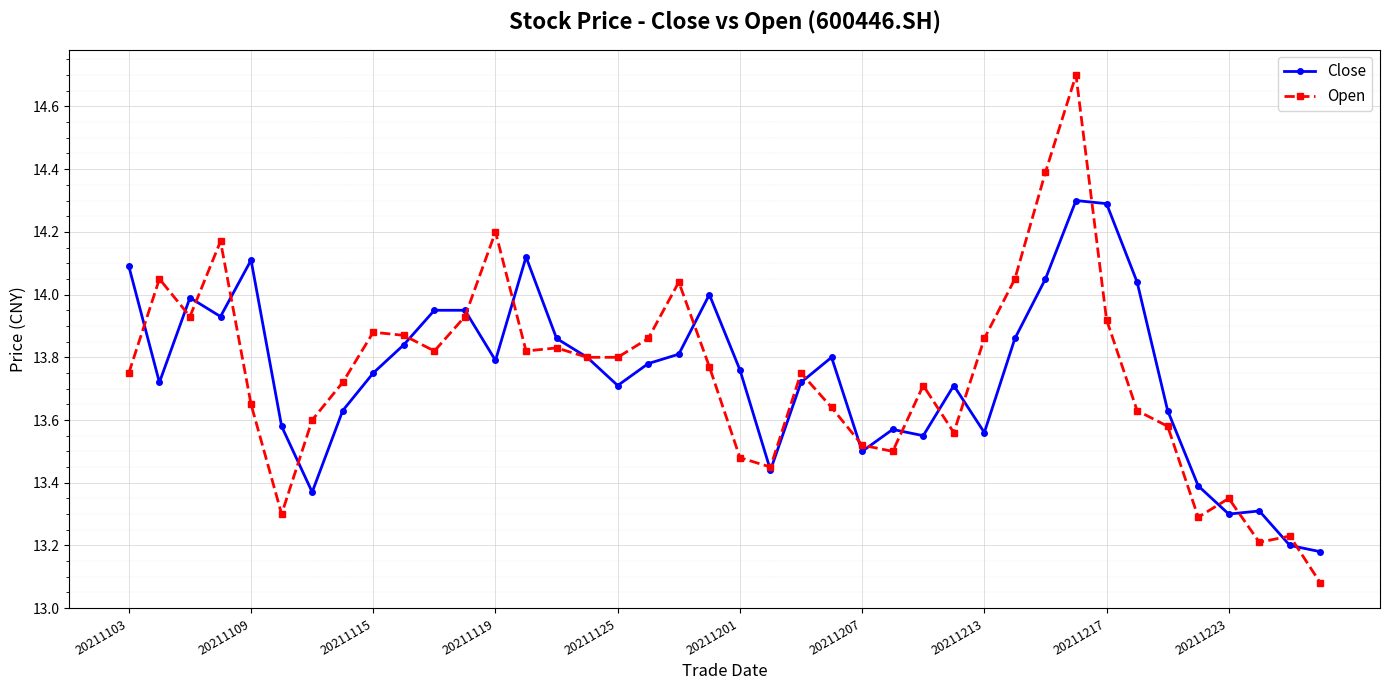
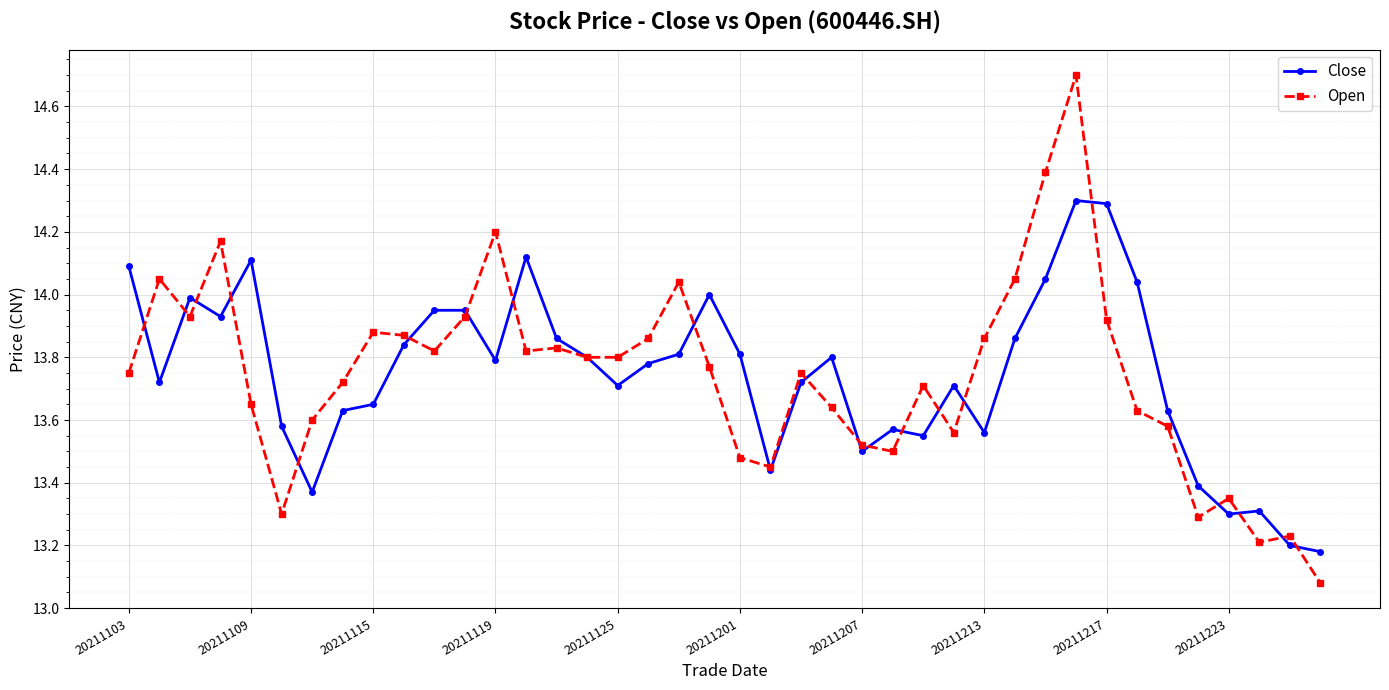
Close, 20211115: 13.75 -> 13.65
Close, 20211201: 13.76 -> 13.81
